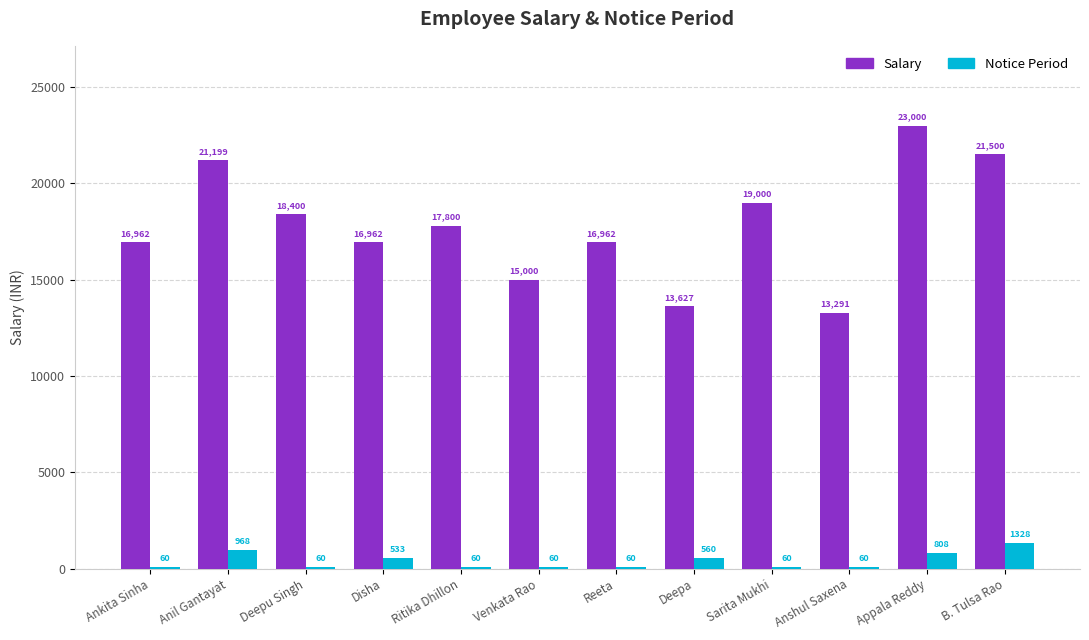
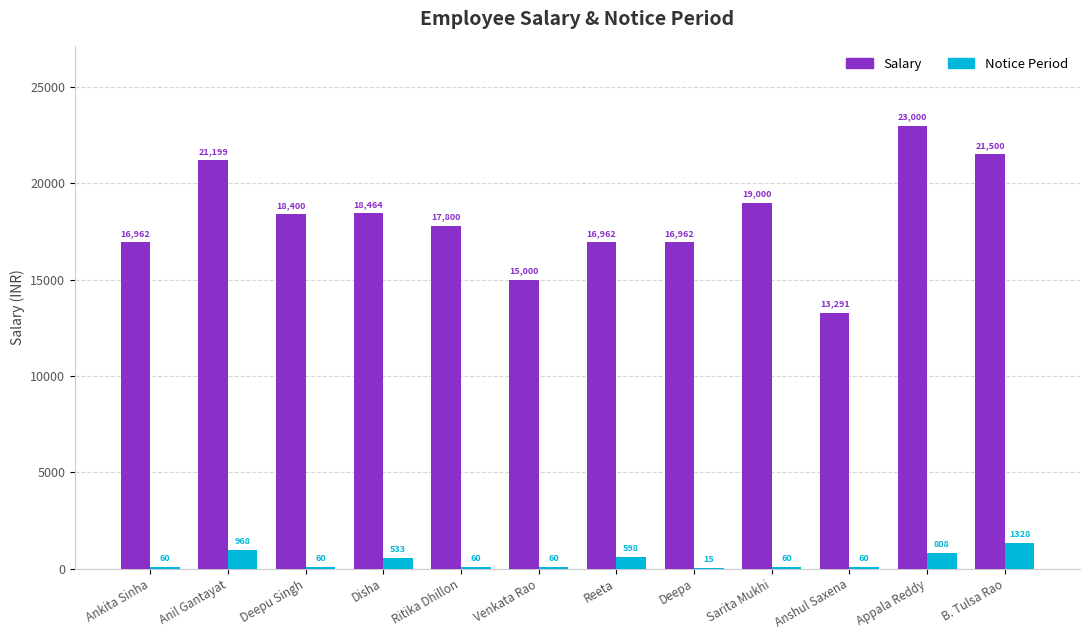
Salary, Disha: 16,962 -> 18,464
Notice Period, Reeta: 60 -> 598
Salary, Deepa: 13,627 -> 16,962
Notice Period, Deepa: 560 -> 15
